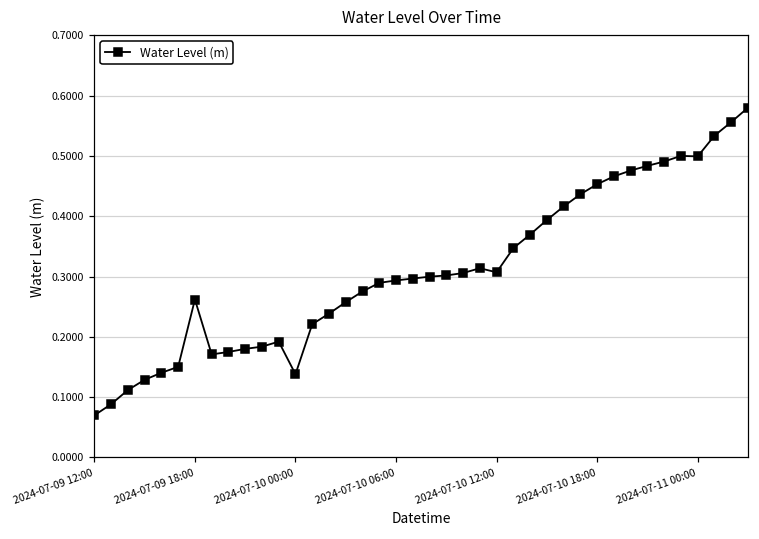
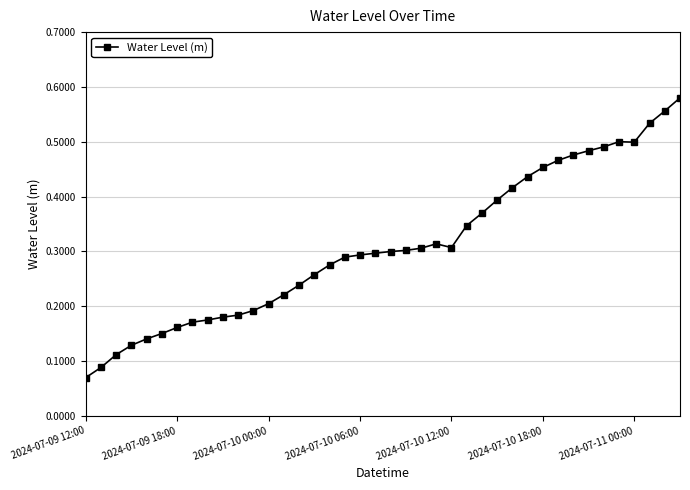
2024-07-09 18:00: 0.26 -> 0.16
2024-07-10 00:00: 0.14 -> 0.20
